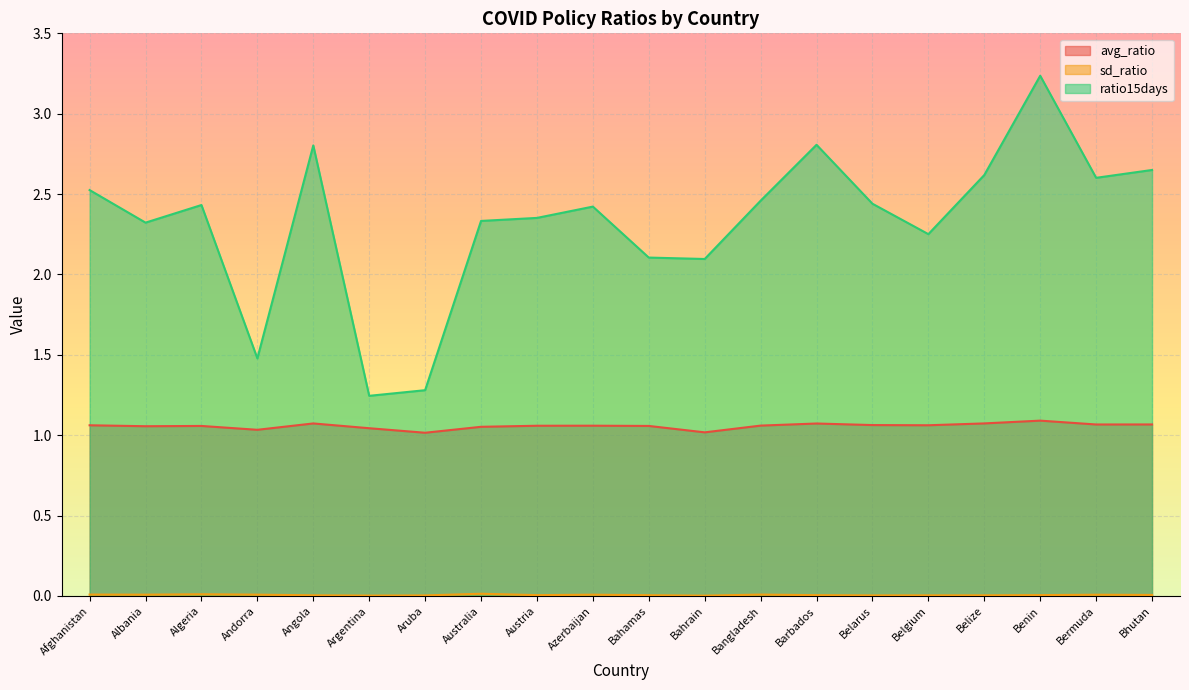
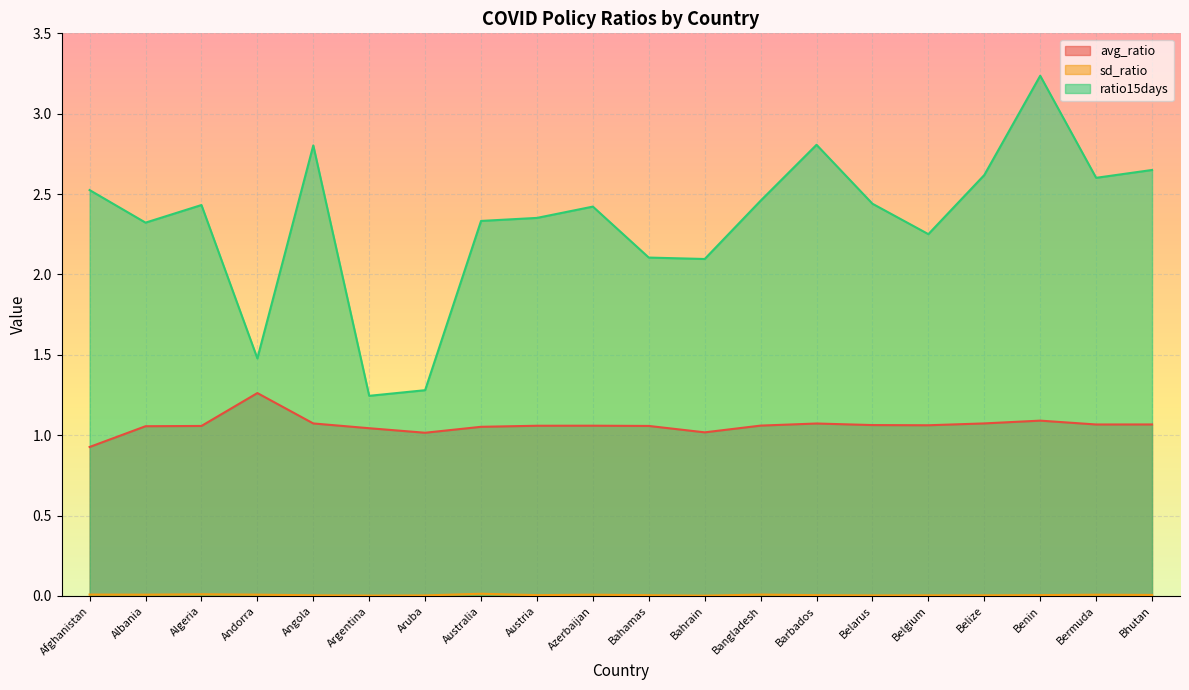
avg_ratio, Afghanistan: 1.06 -> 0.93
avg_ratio, Andorra: 1.03 -> 1.26
